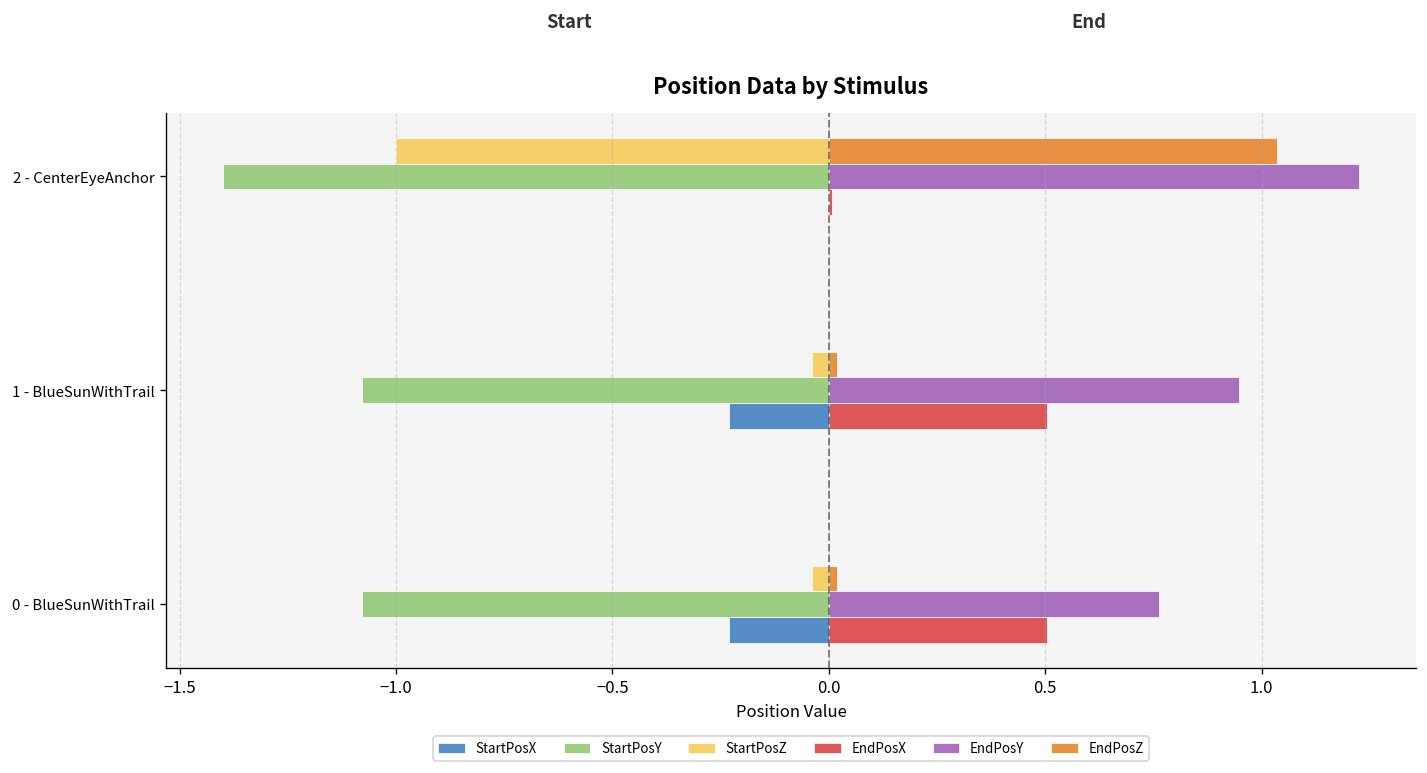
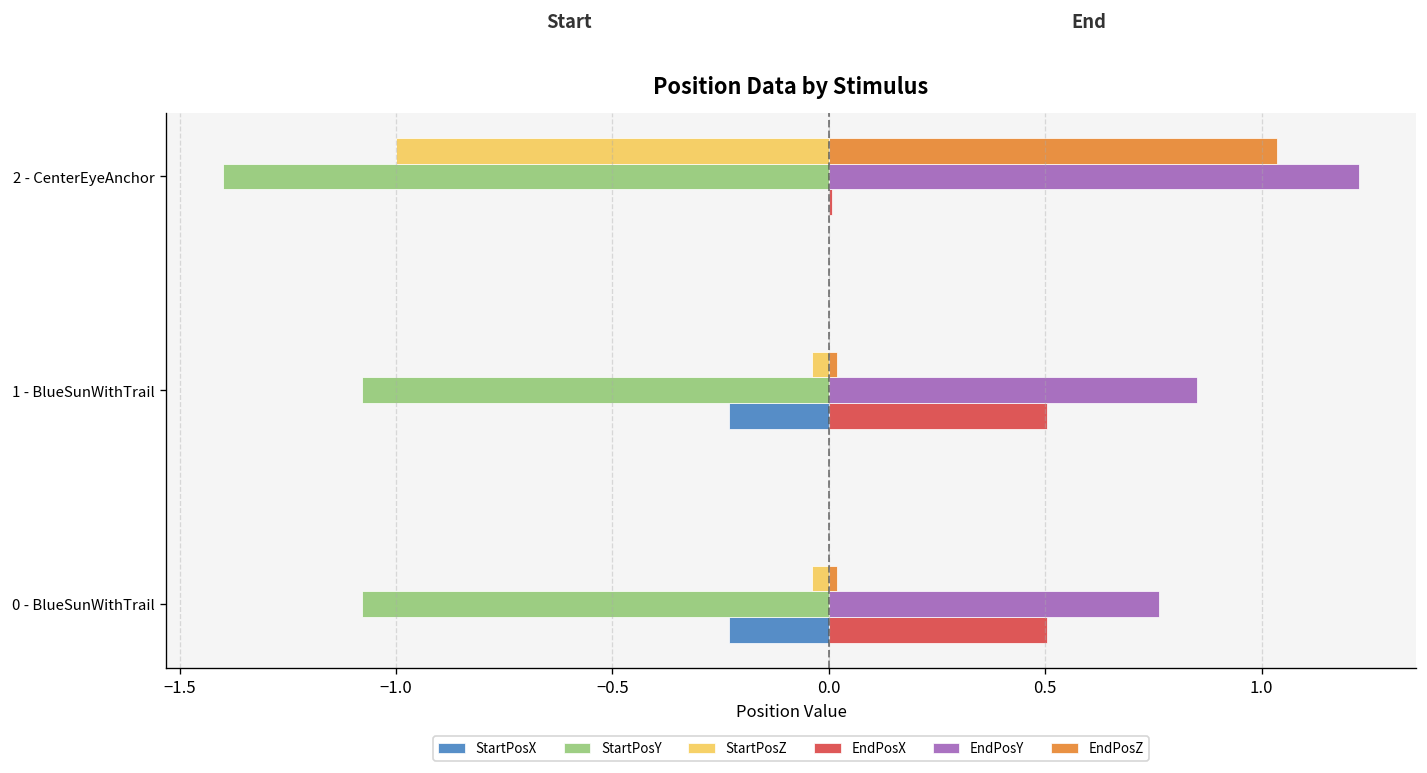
EndPosY, 1 - BlueSunWithTrail: 0.95 -> 0.85
